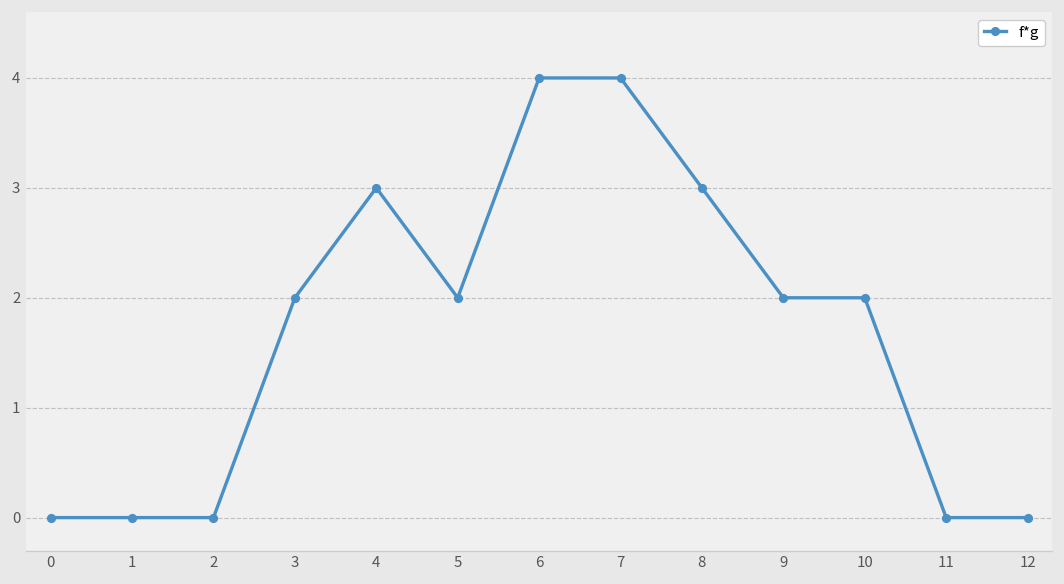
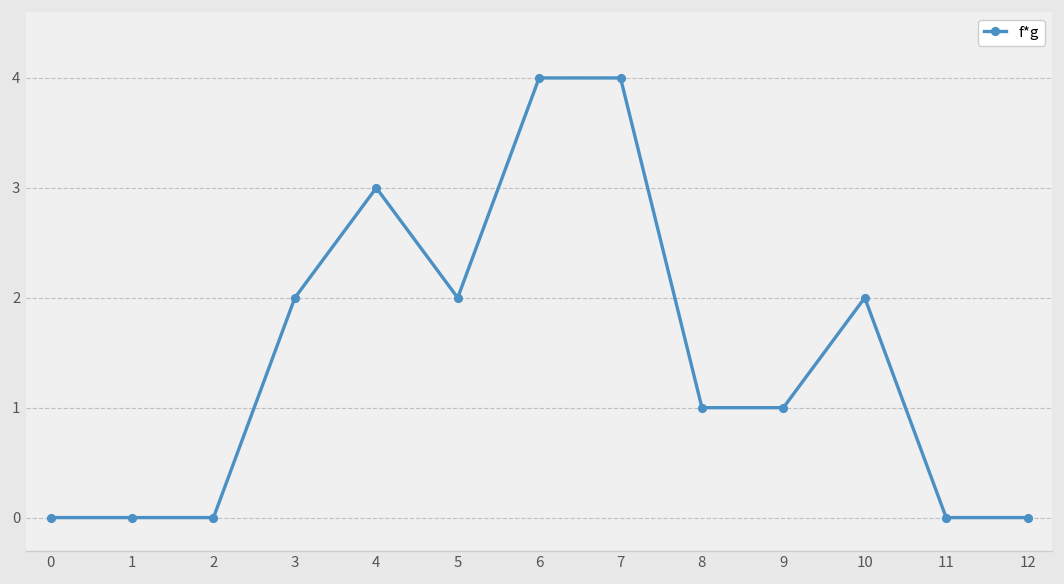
8: 3 -> 1
9: 2 -> 1
